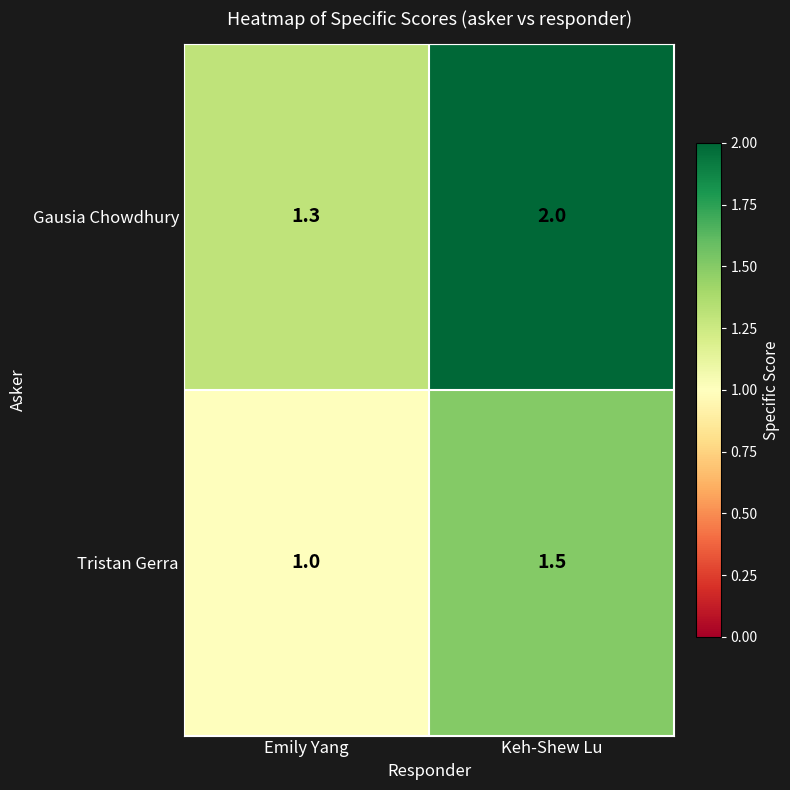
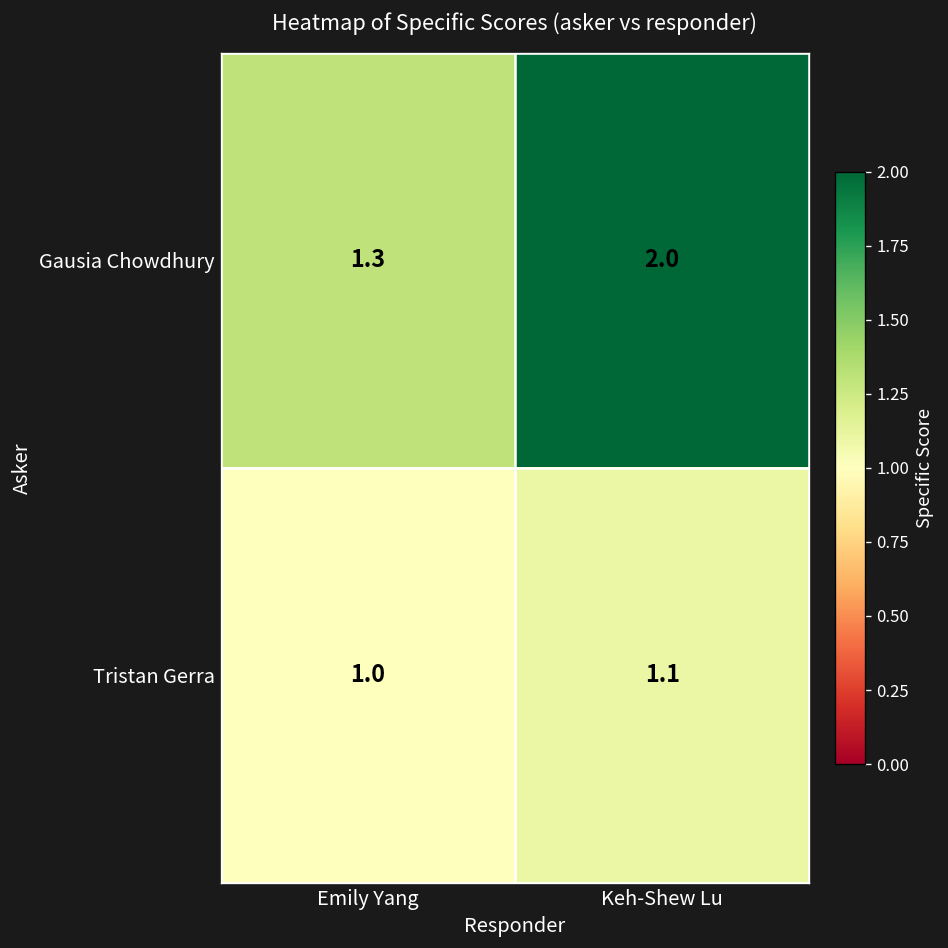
Tristan Gerra, Keh-Shew Lu: 1.5 -> 1.1
